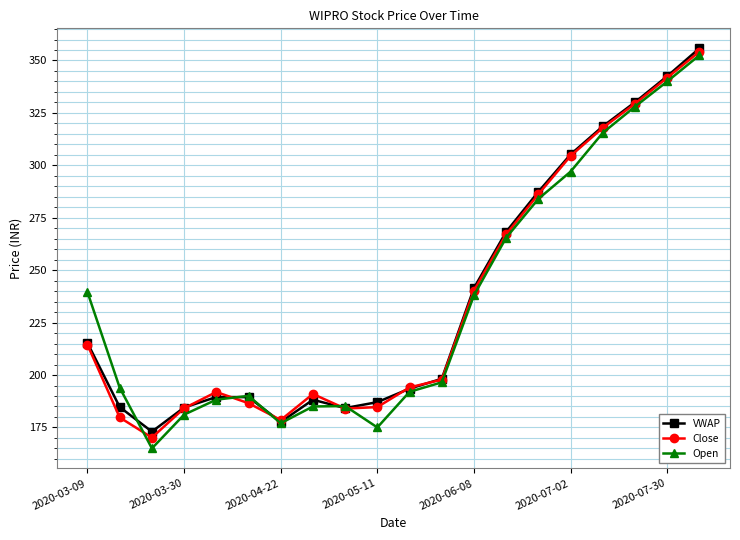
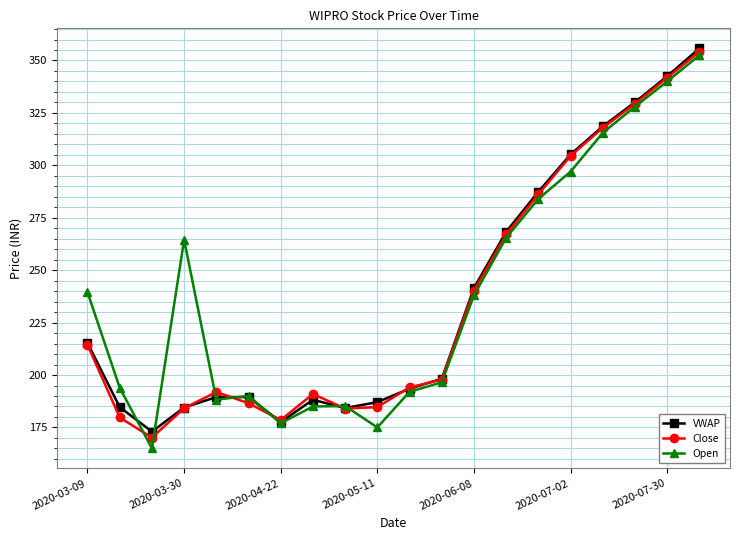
Open, 2020-03-30: 181 -> 265
